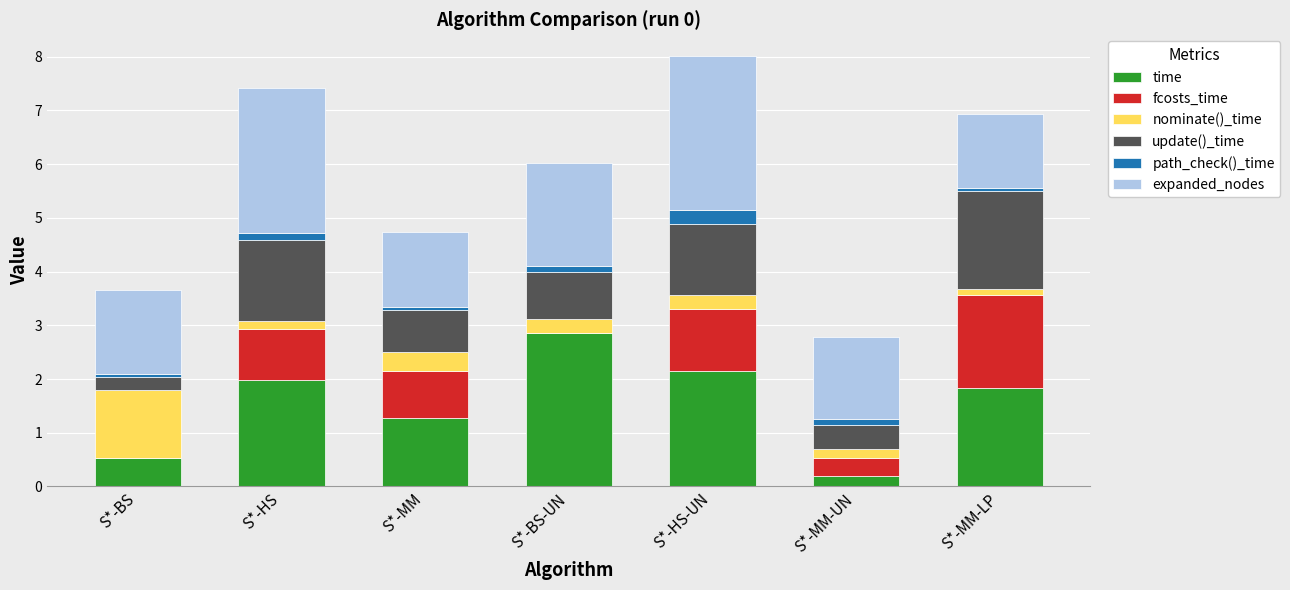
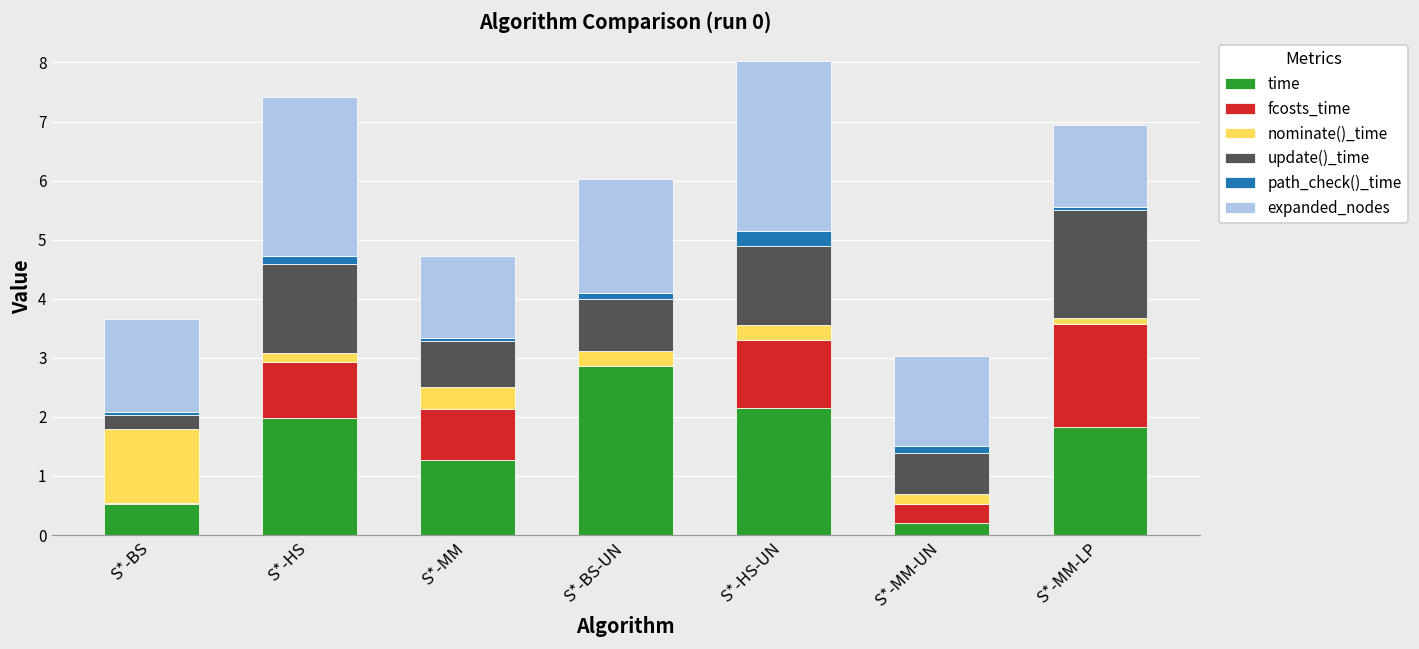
update()_time, S*-MM-UN: 0.4 -> 0.7
